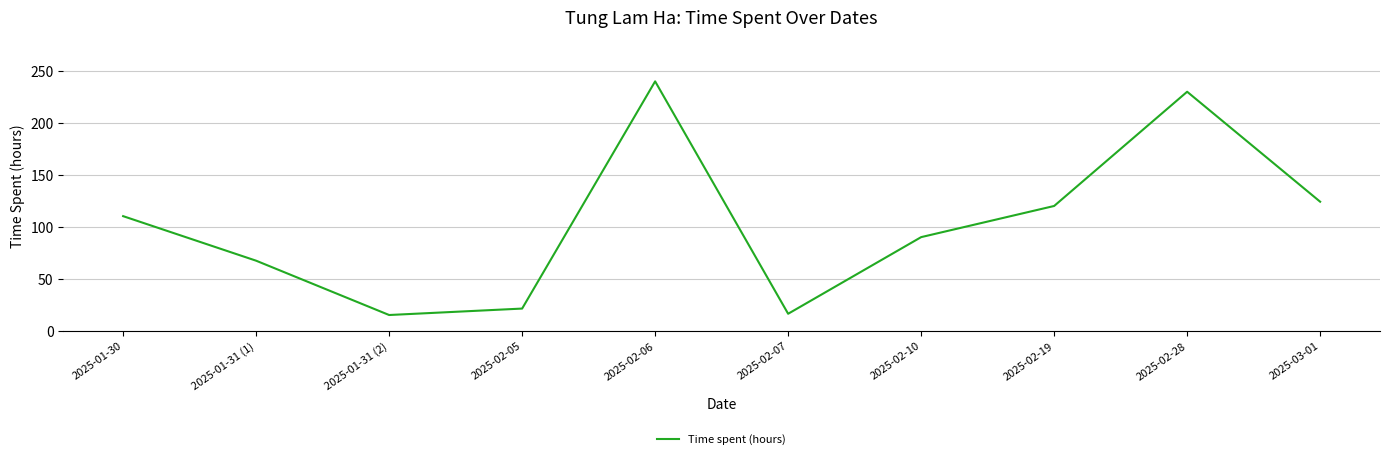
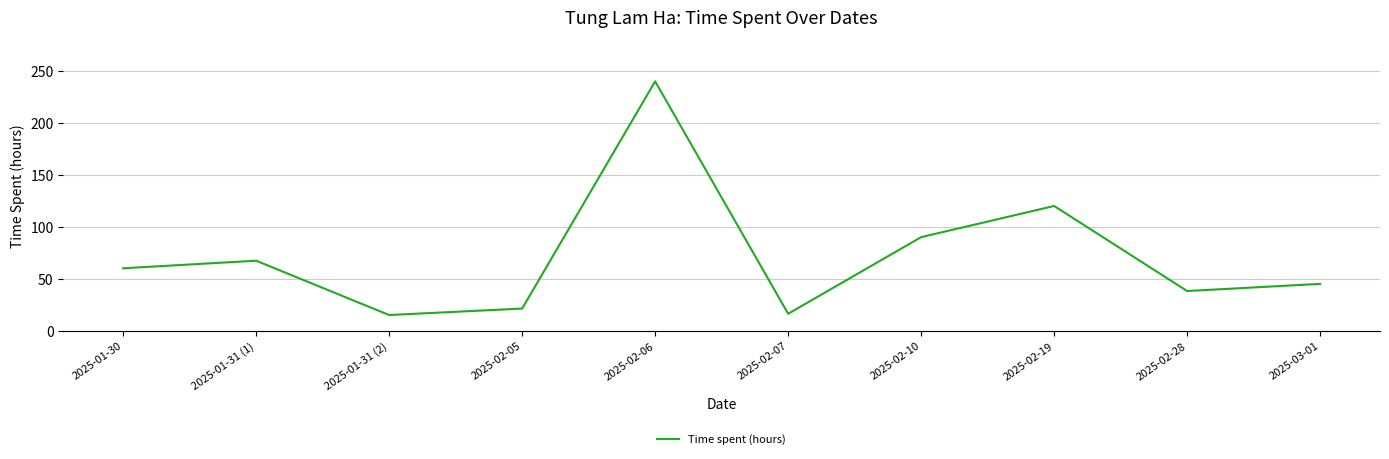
2025-01-30: 110 -> 60
2025-02-28: 230 -> 38
2025-03-01: 124 -> 45
